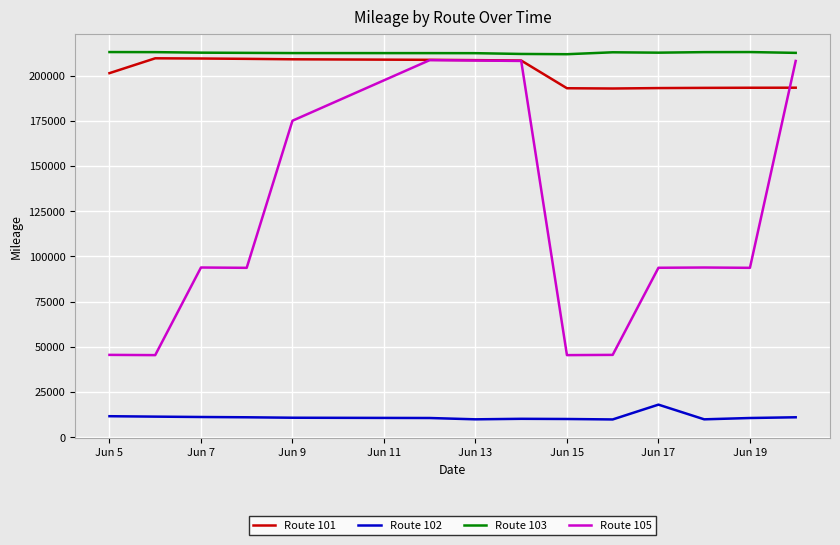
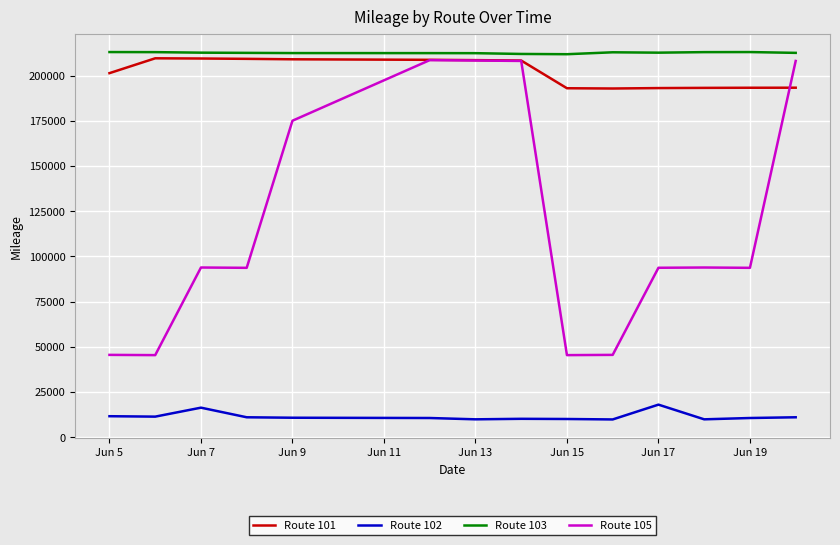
Route 102, Jun 7: 11000 -> 16000
